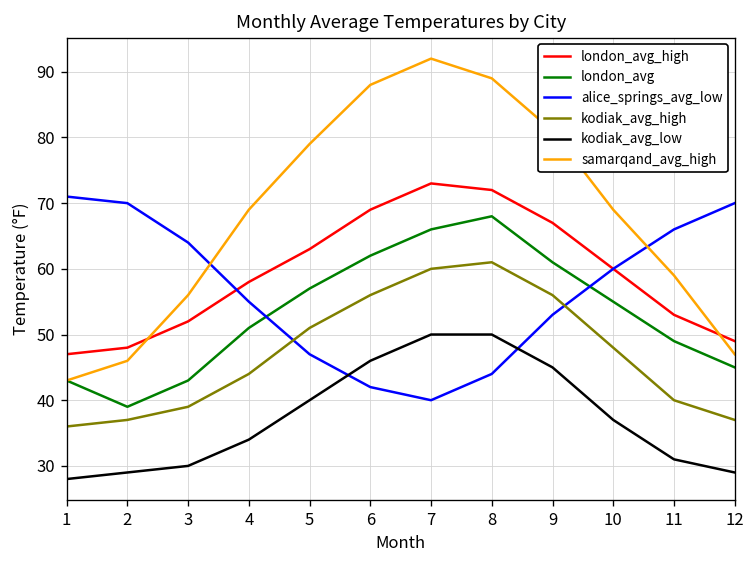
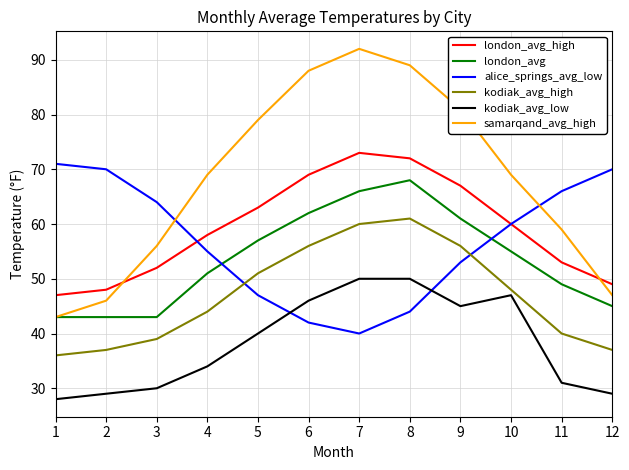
london_avg, 2: 39 -> 43
kodiak_avg_low, 10: 37 -> 47
